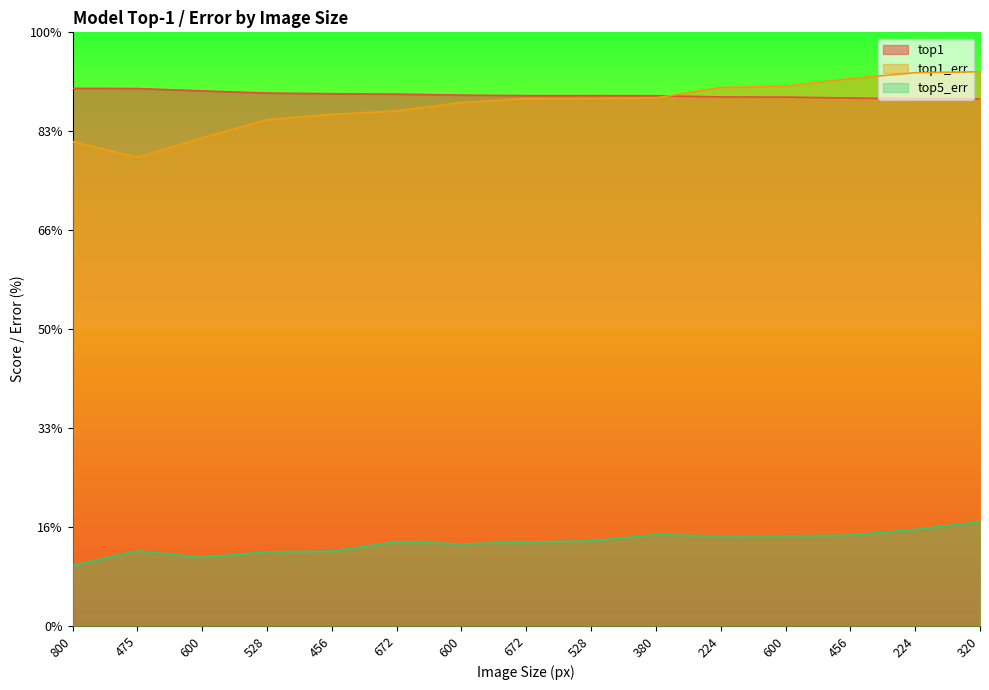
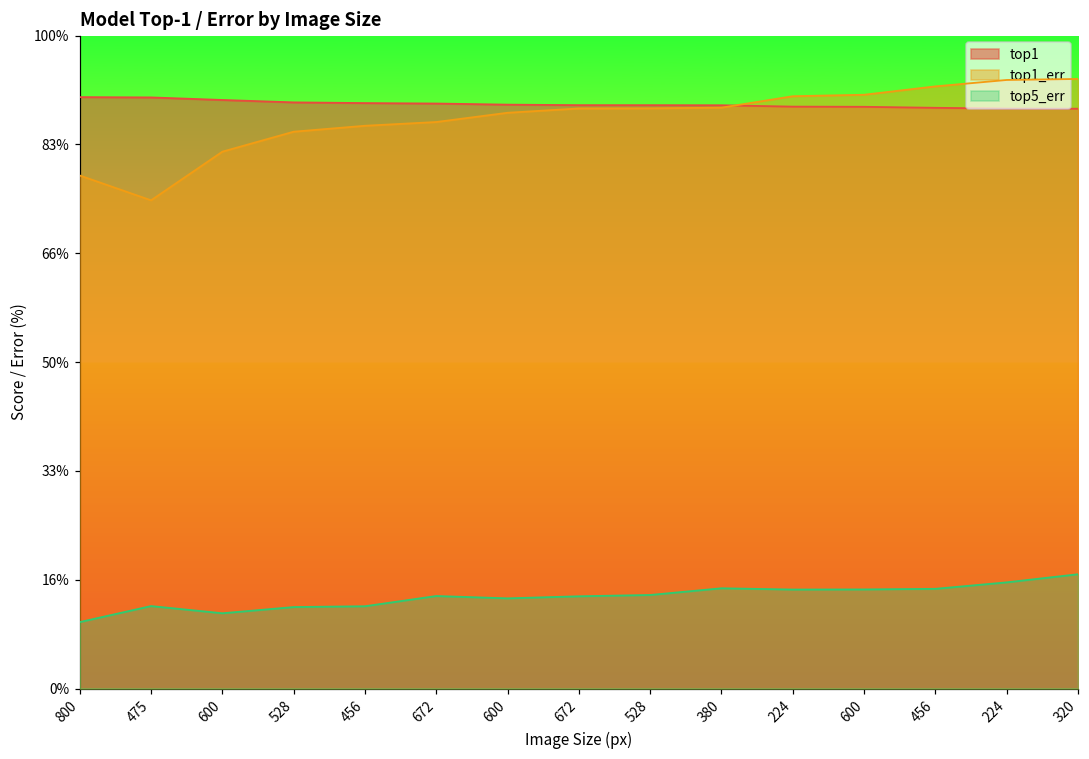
top1_err, 800: 82% -> 79%
top1_err, 475: 79% -> 75%
